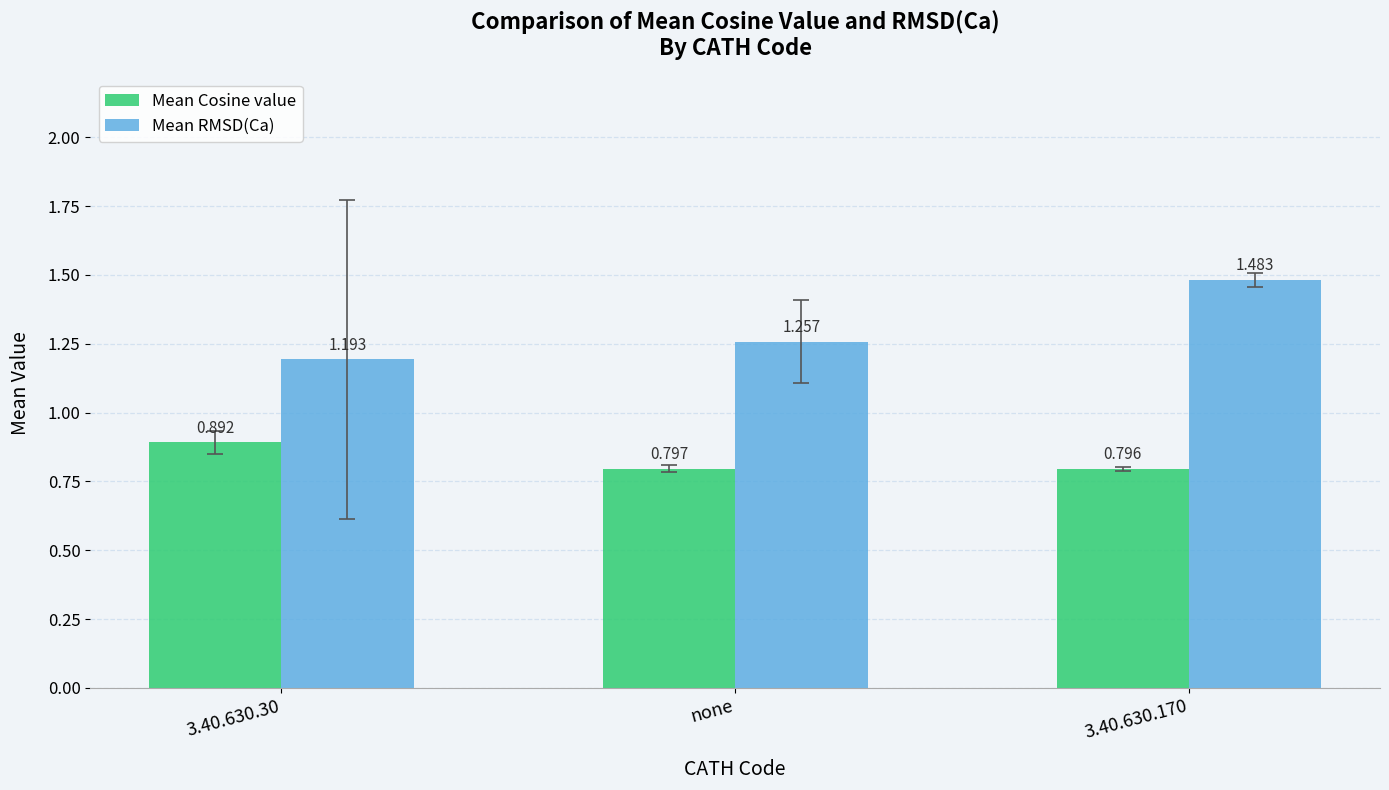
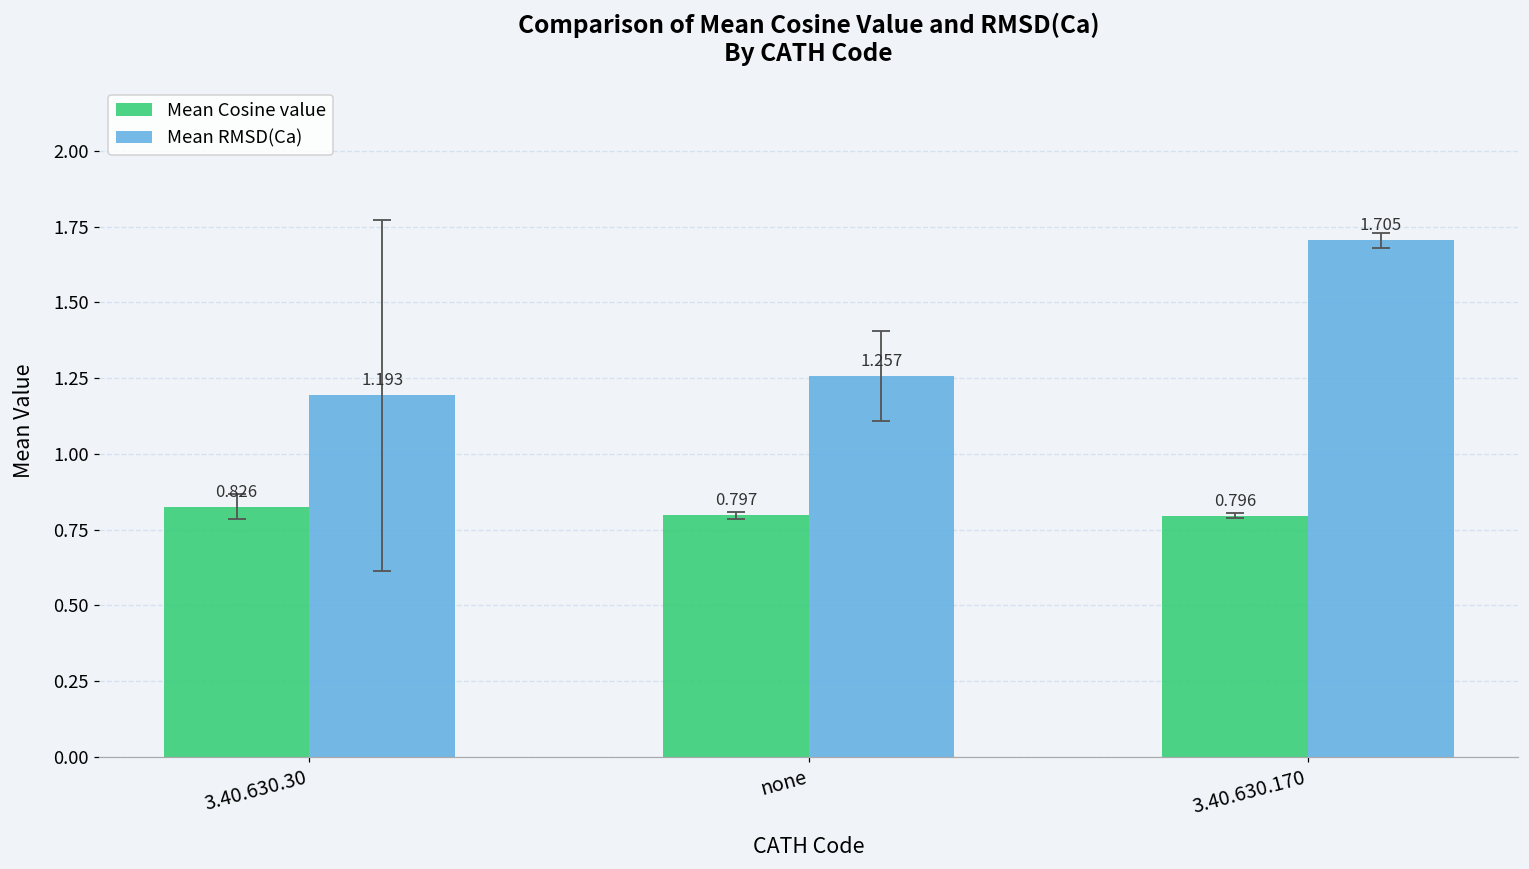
Mean Cosine value, 3.40.630.30: 0.892 -> 0.826
Mean RMSD(Ca), 3.40.630.170: 1.483 -> 1.705
